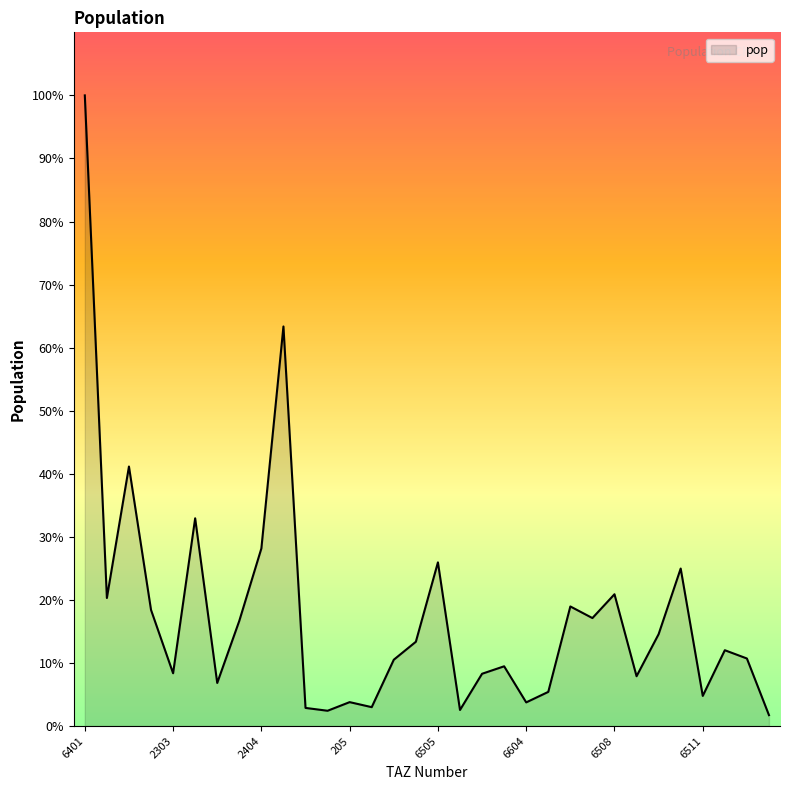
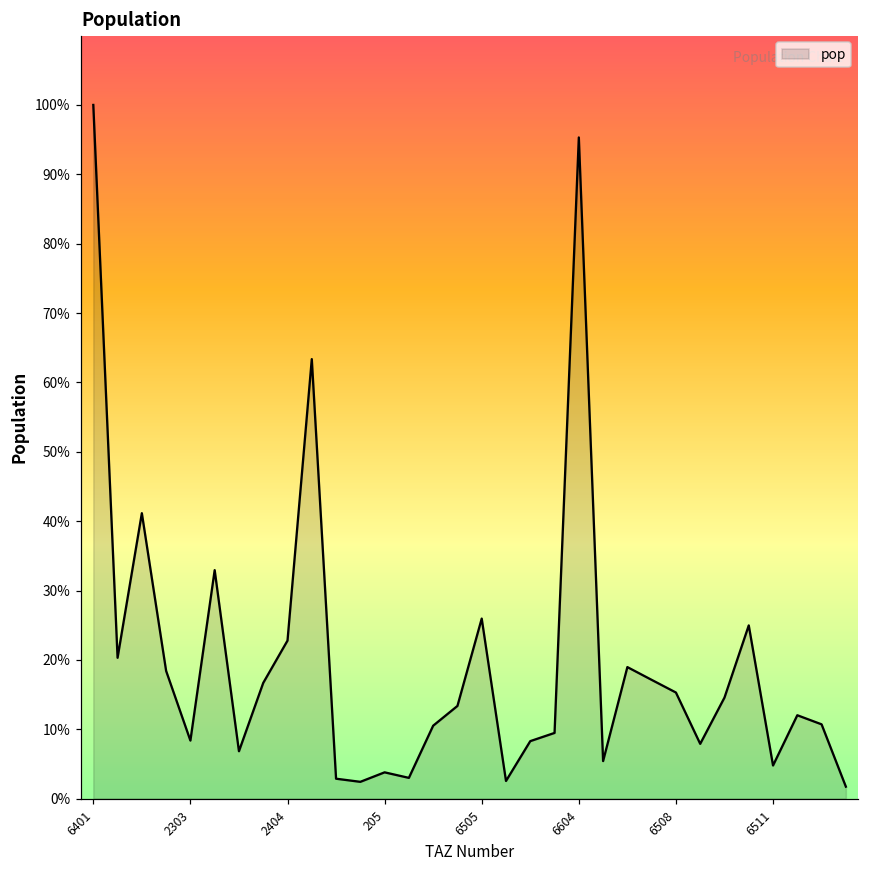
2404: 28% -> 23%
6604: 4% -> 95%
6508: 21% -> 15%
